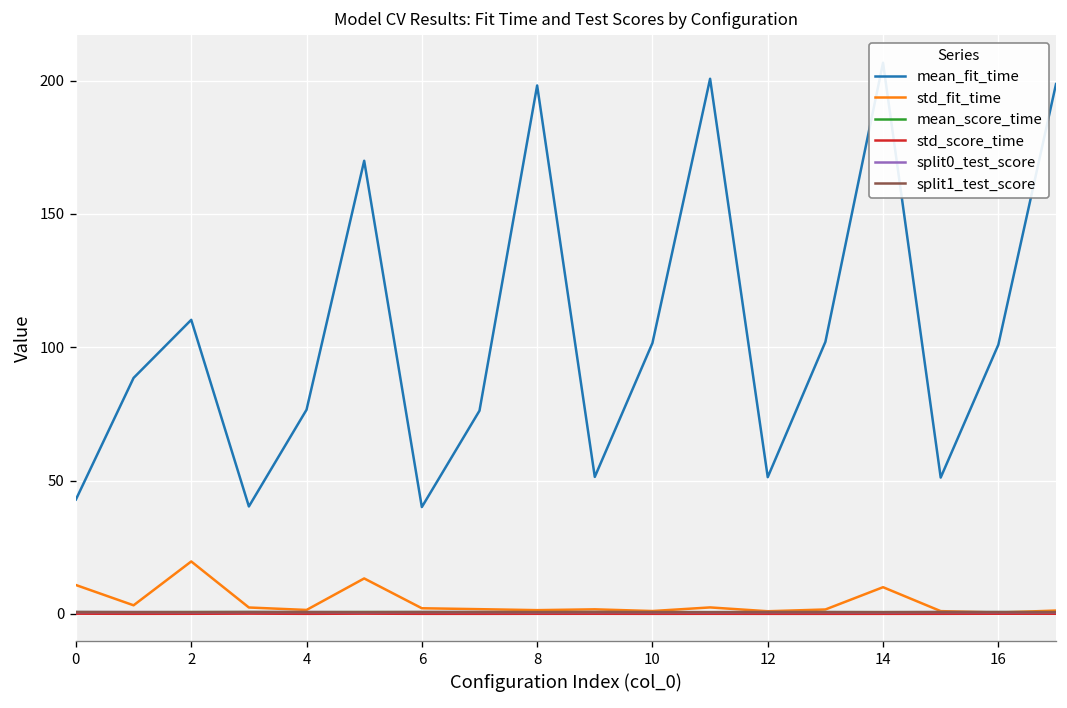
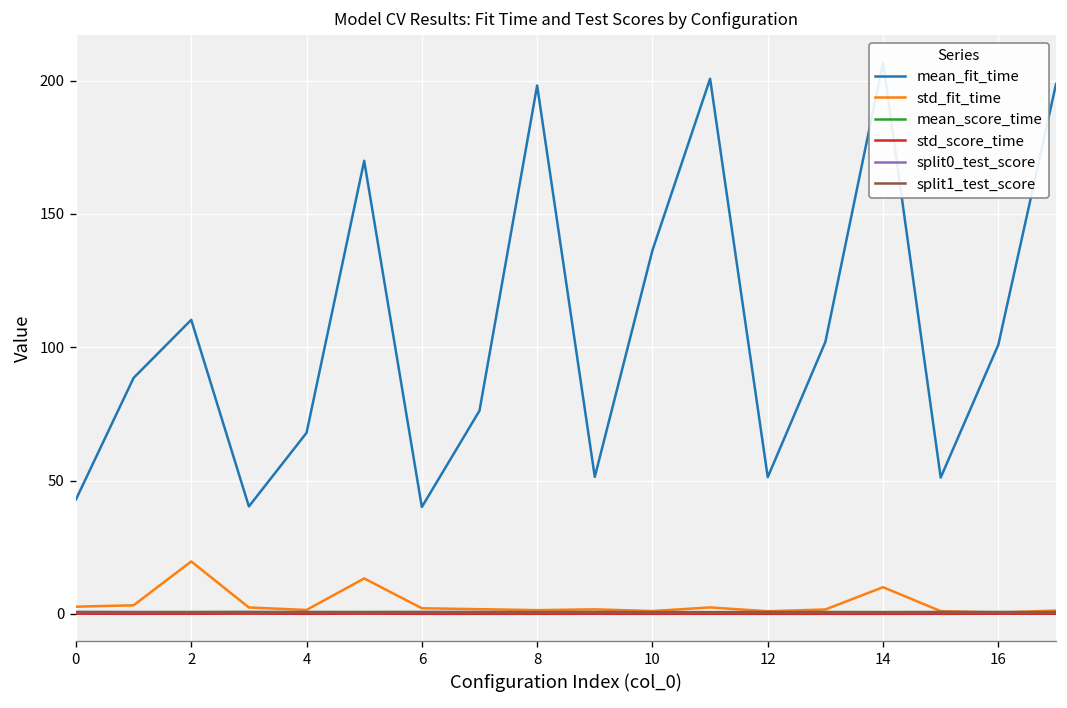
std_fit_time, 0: 11 -> 3
mean_fit_time, 4: 77 -> 68
mean_fit_time, 10: 102 -> 136
